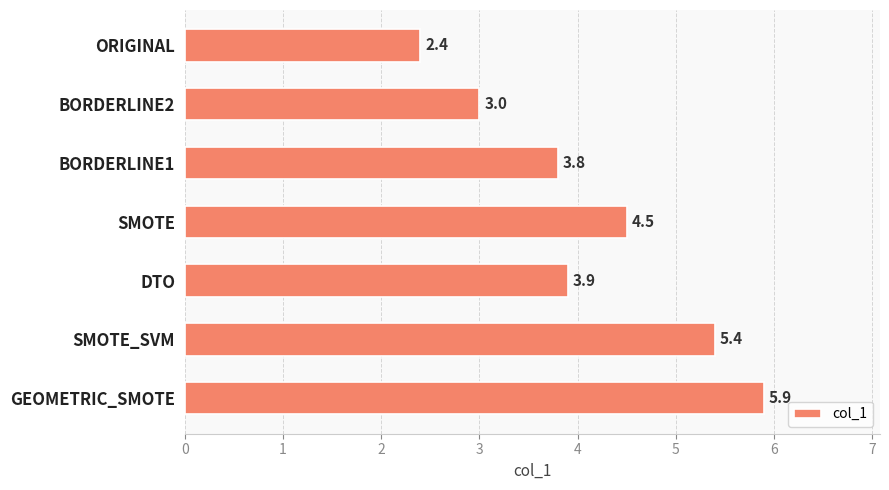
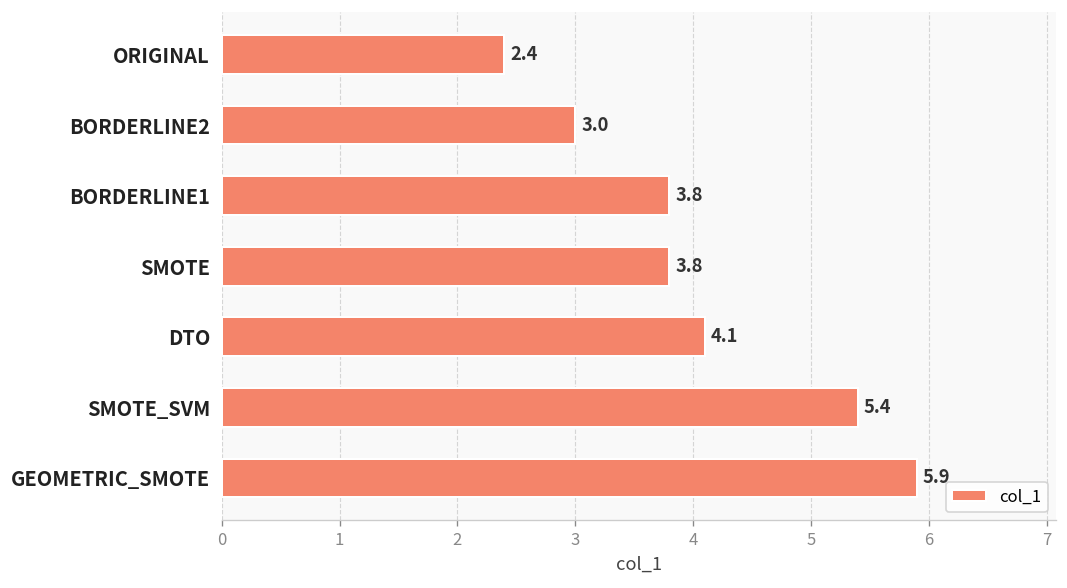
SMOTE: 4.5 -> 3.8
DTO: 3.9 -> 4.1
